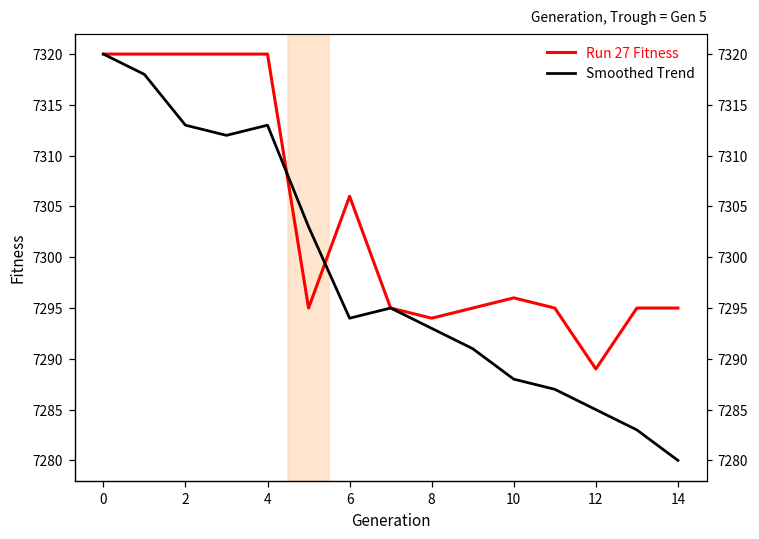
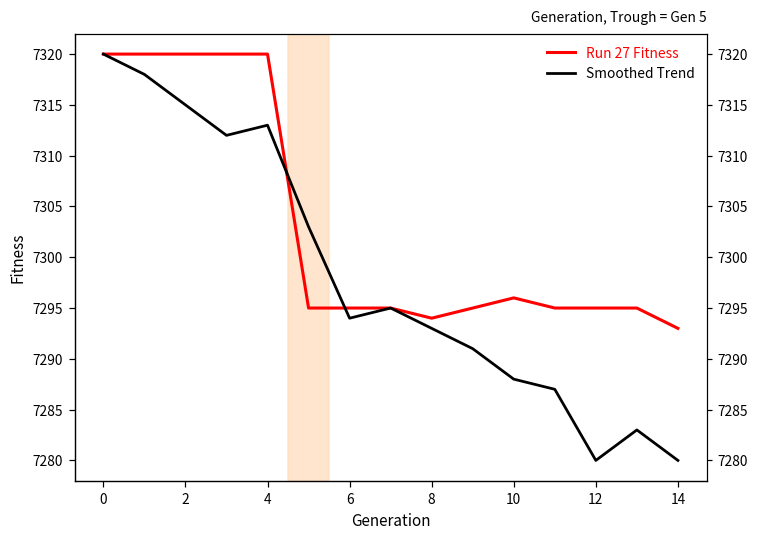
Smoothed Trend, 2: 7313 -> 7315
Run 27 Fitness, 6: 7306 -> 7295
Run 27 Fitness, 12: 7289 -> 7295
Smoothed Trend, 12: 7285 -> 7280
Run 27 Fitness, 14: 7295 -> 7293
